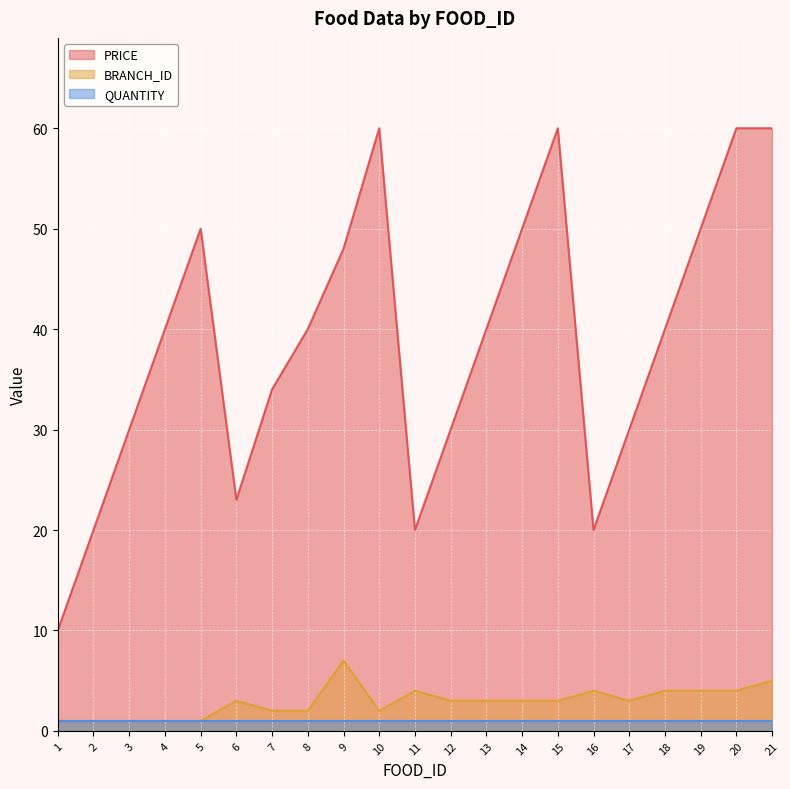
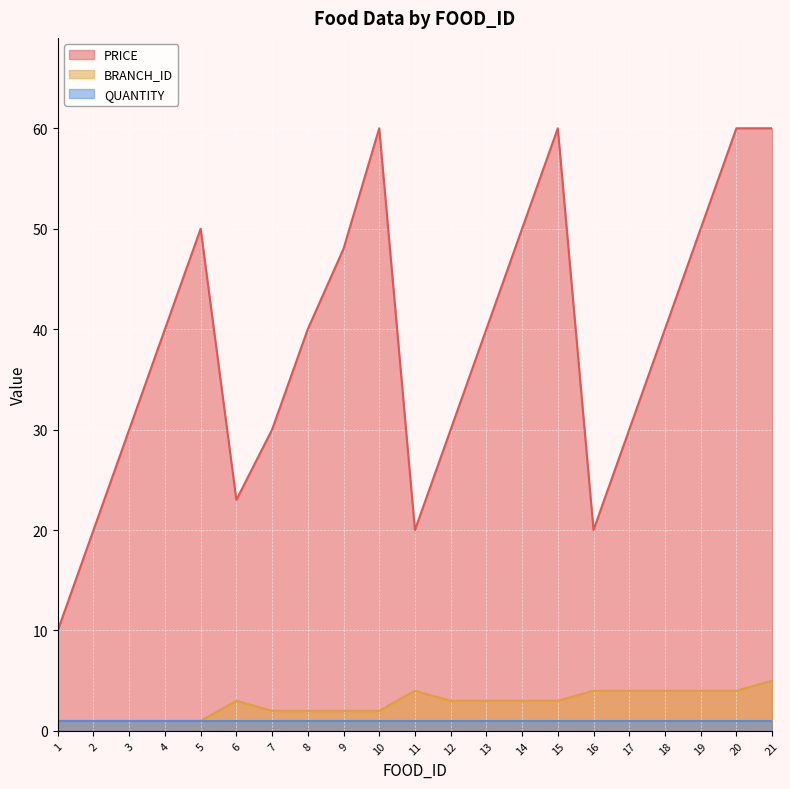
PRICE, 7: 34 -> 30
BRANCH_ID, 9: 7 -> 2
BRANCH_ID, 17: 3 -> 4
